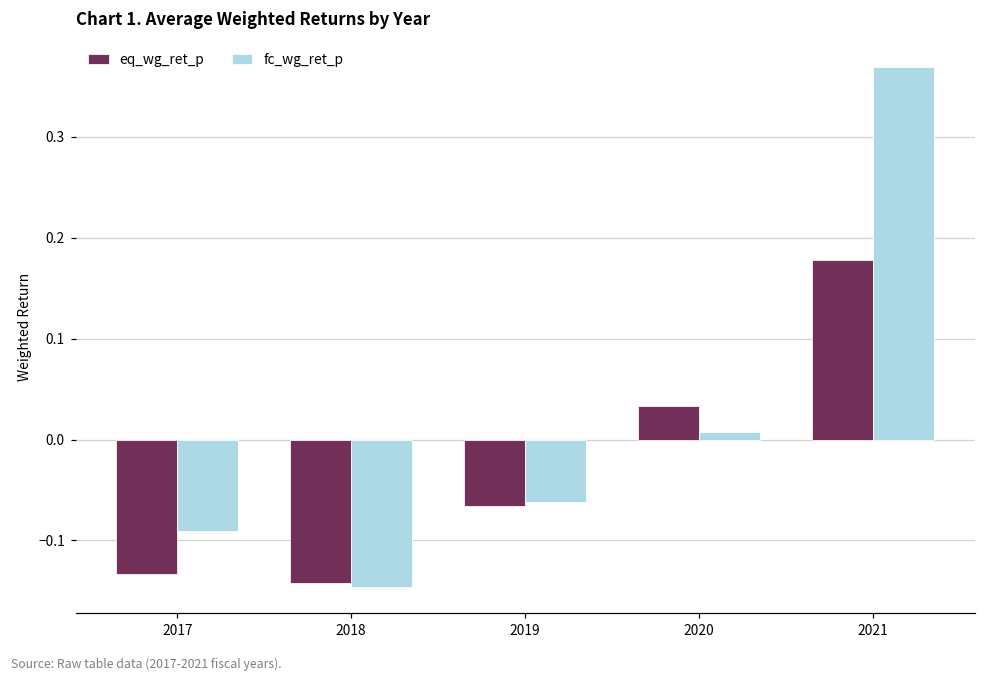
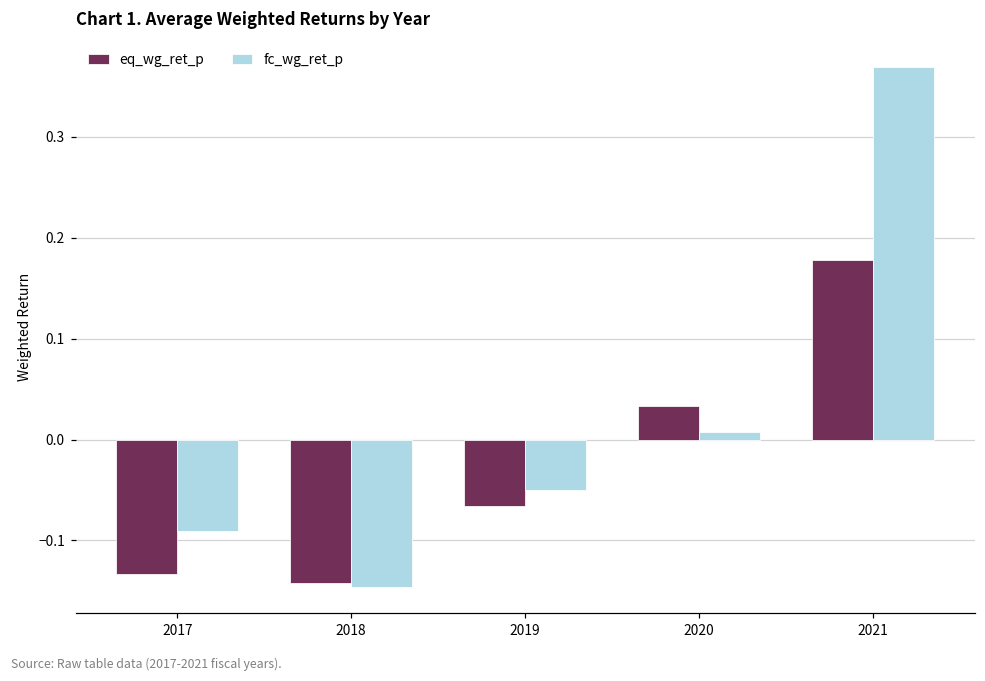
fc_wg_ret_p, 2019: -0.06 -> -0.05
